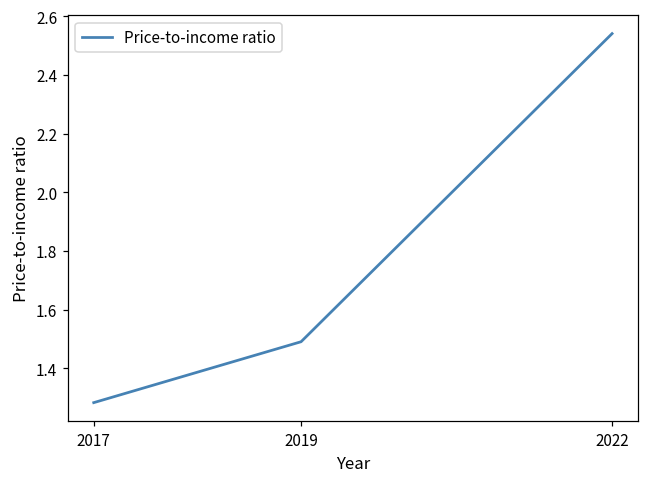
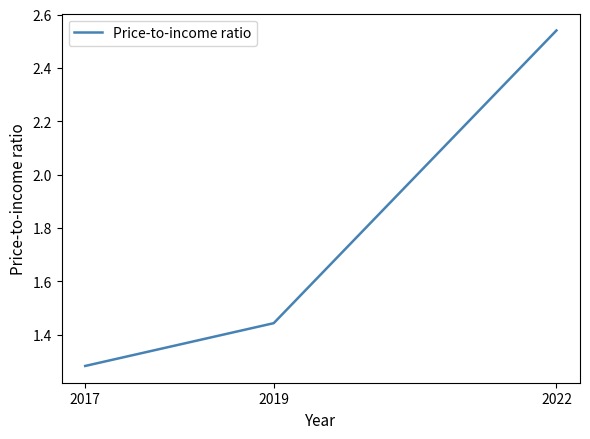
2019: 1.49 -> 1.44
